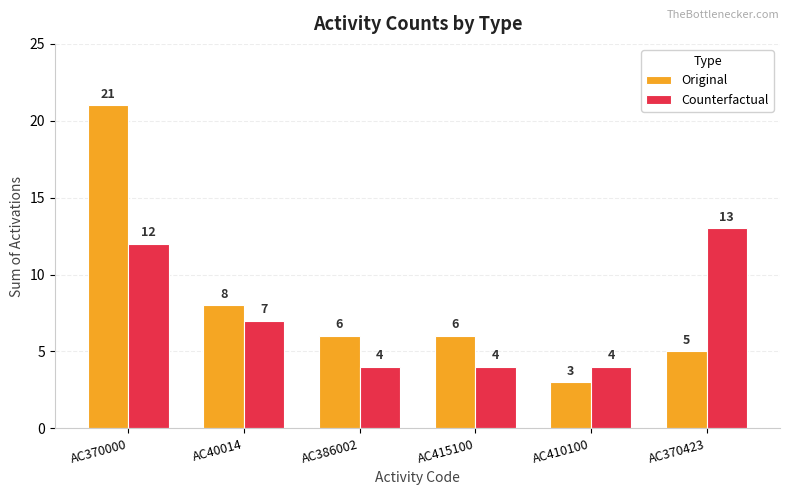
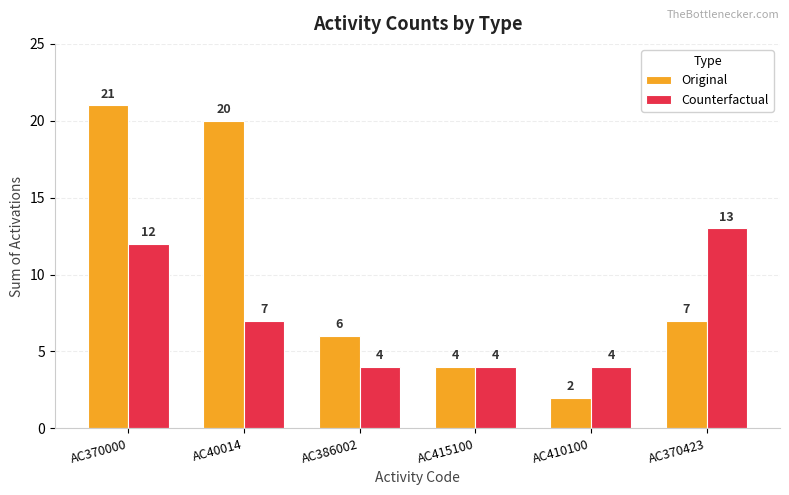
Original, AC40014: 8 -> 20
Original, AC415100: 6 -> 4
Original, AC410100: 3 -> 2
Original, AC370423: 5 -> 7
